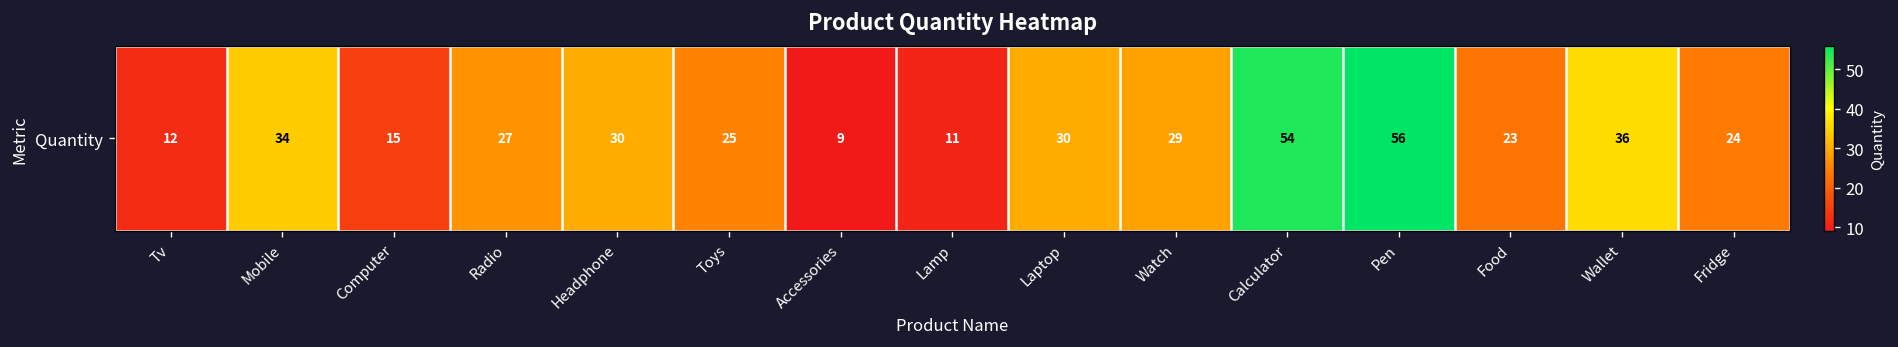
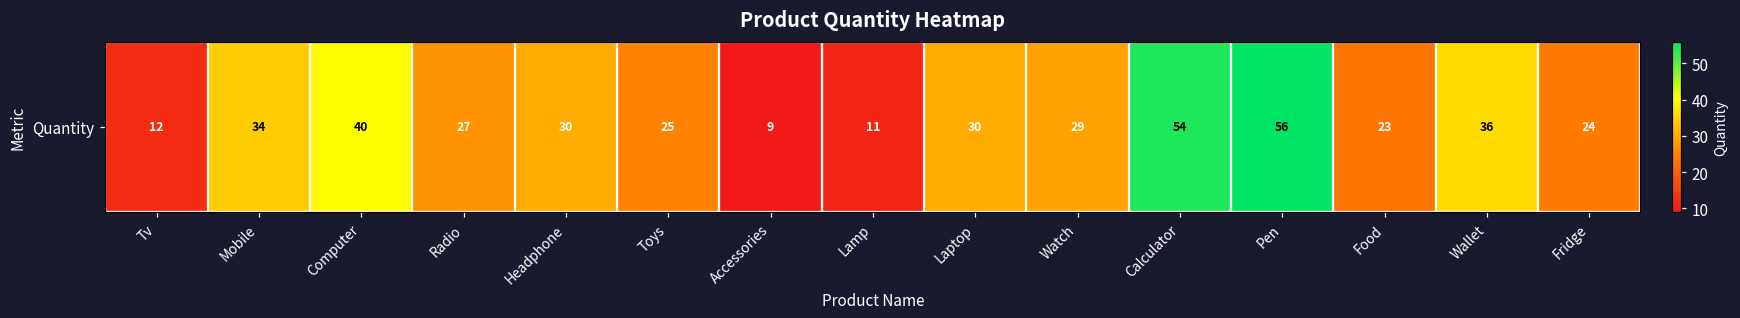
Quantity, Computer: 15 -> 40
